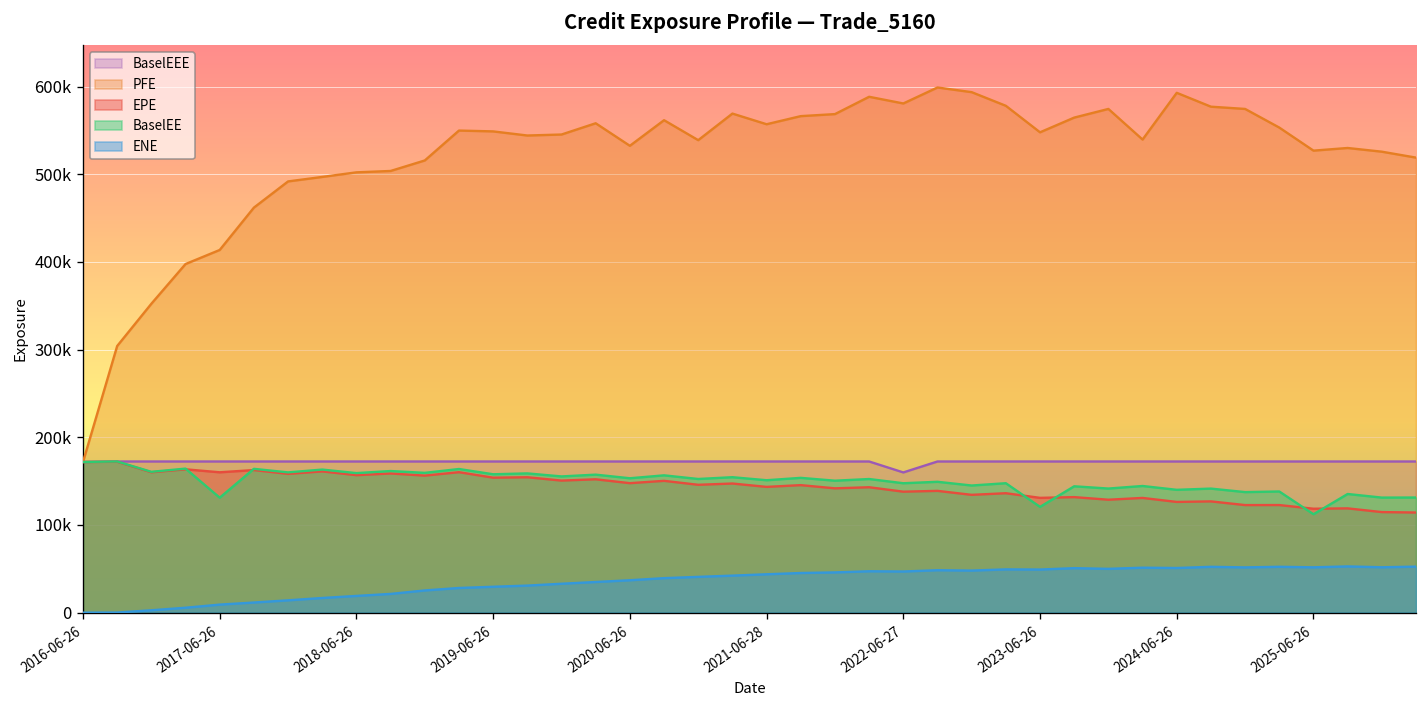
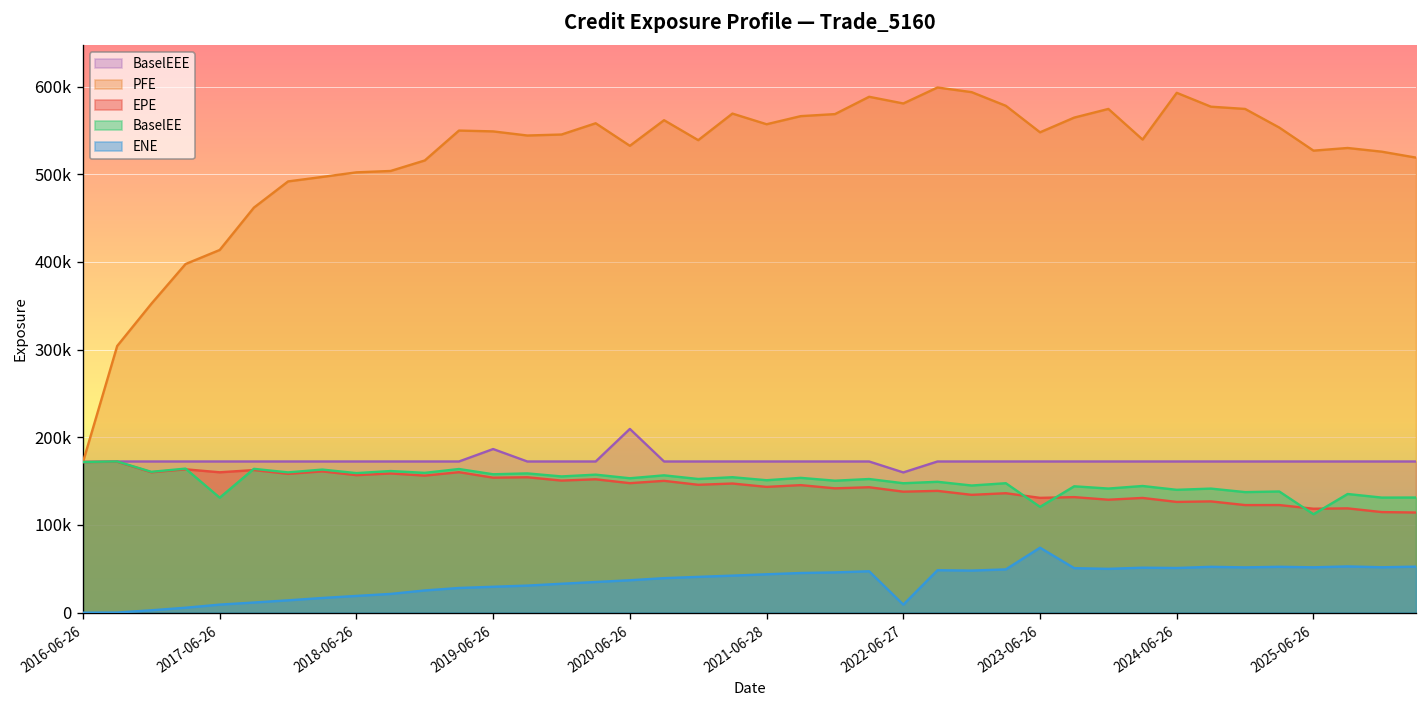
BaselEEE, 2019-06-26: 170000 -> 190000
BaselEEE, 2020-06-26: 170000 -> 210000
ENE, 2022-06-27: 50000 -> 10000
ENE, 2023-06-26: 50000 -> 70000
